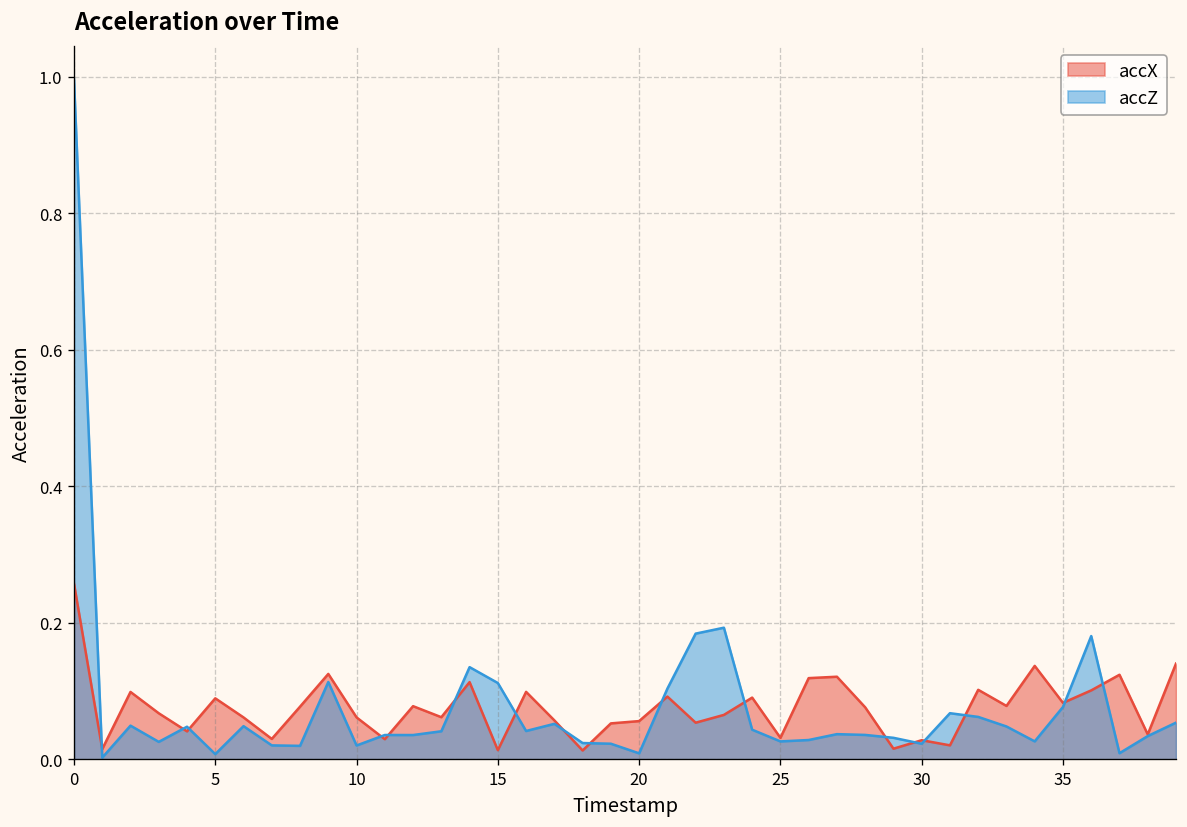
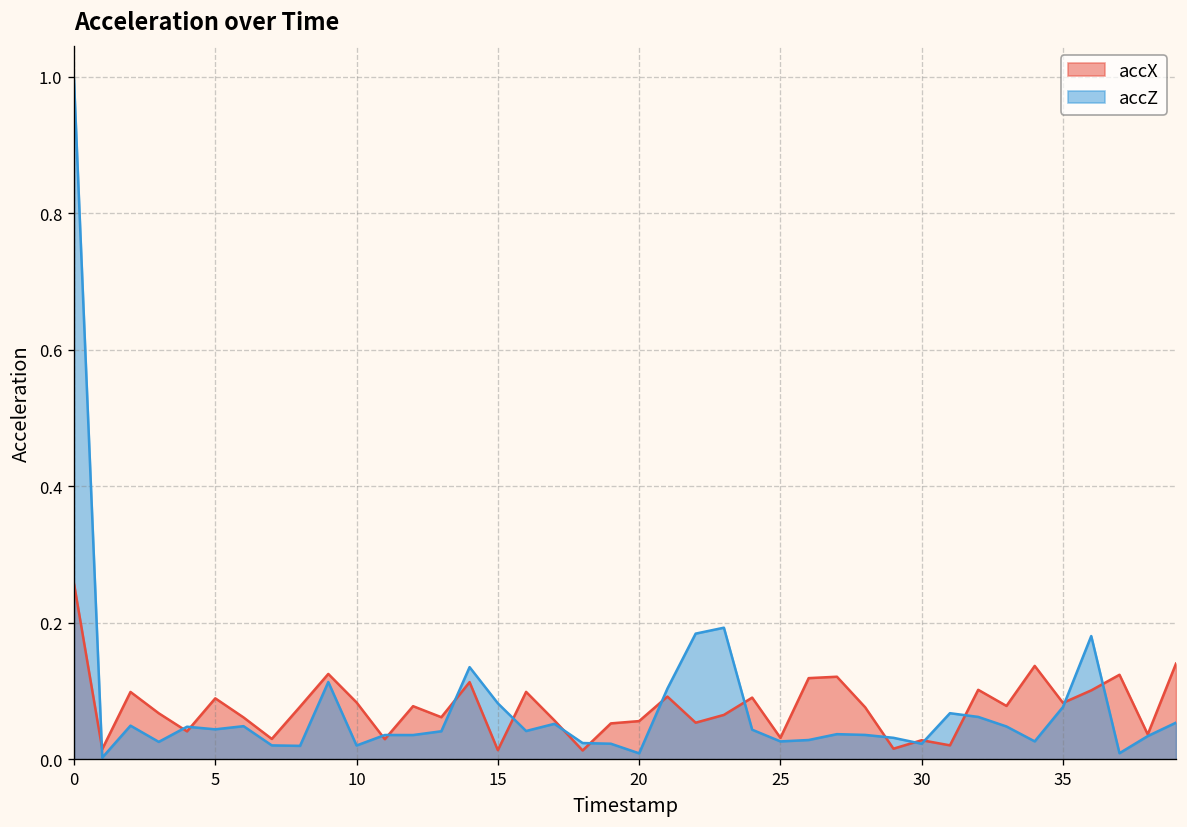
accZ, 5: 0.01 -> 0.04
accX, 10: 0.06 -> 0.08
accZ, 15: 0.11 -> 0.08
